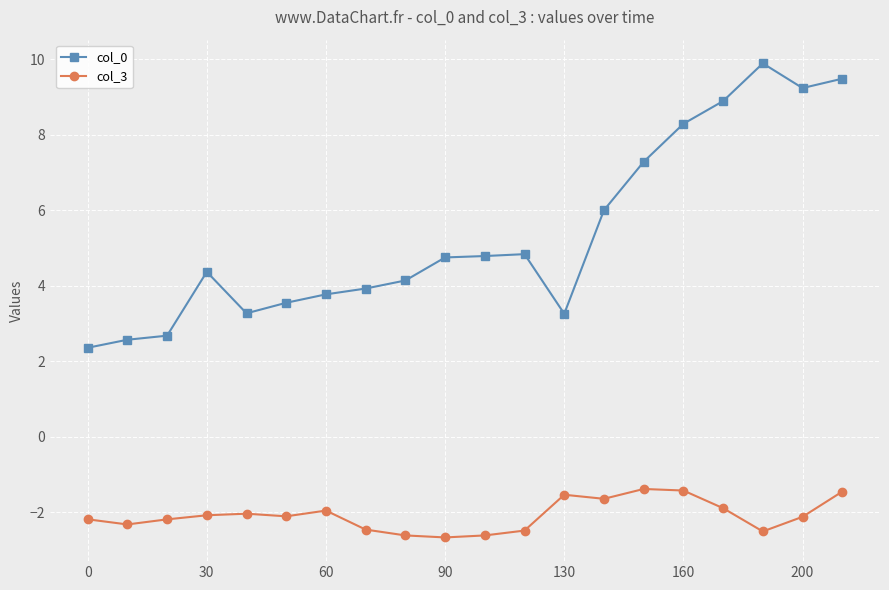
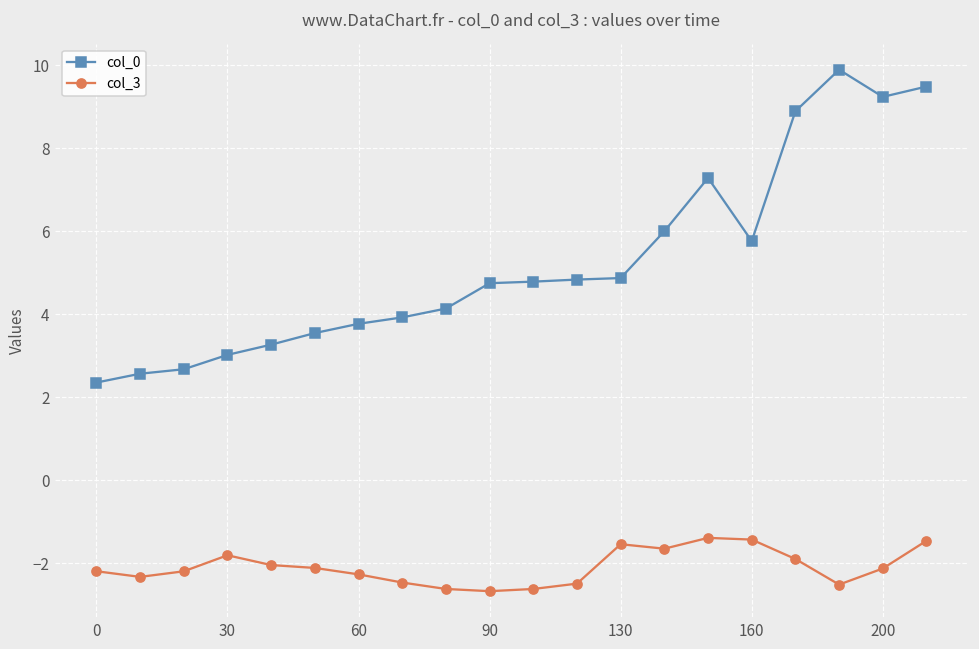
col_0, 30: 4.4 -> 3.0
col_3, 30: -2.1 -> -1.8
col_3, 60: -2.0 -> -2.3
col_0, 130: 3.3 -> 4.9
col_0, 160: 8.3 -> 5.8
